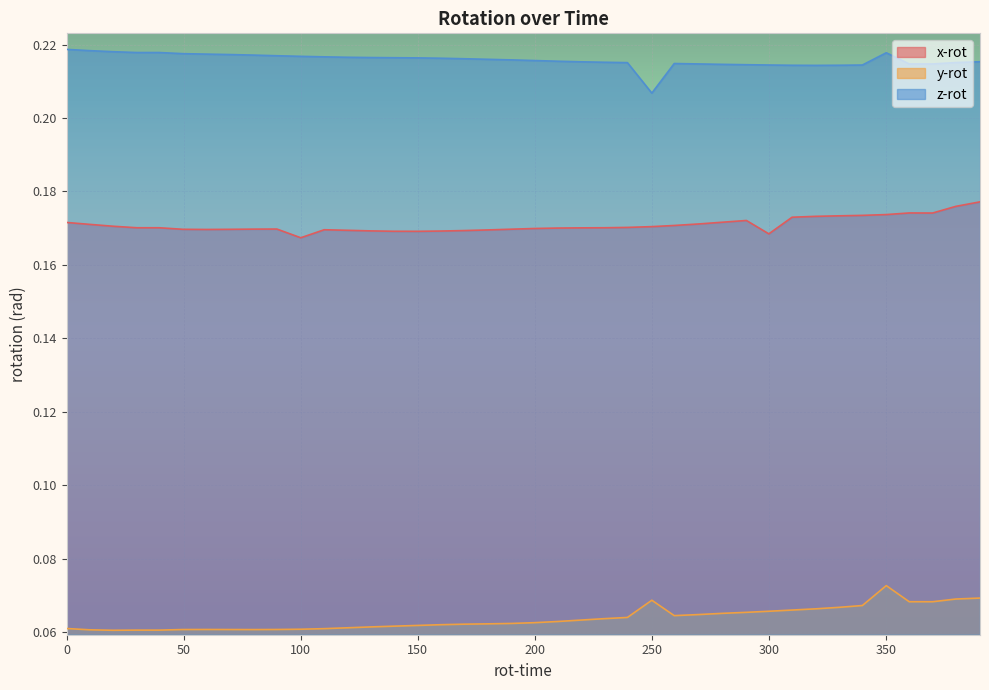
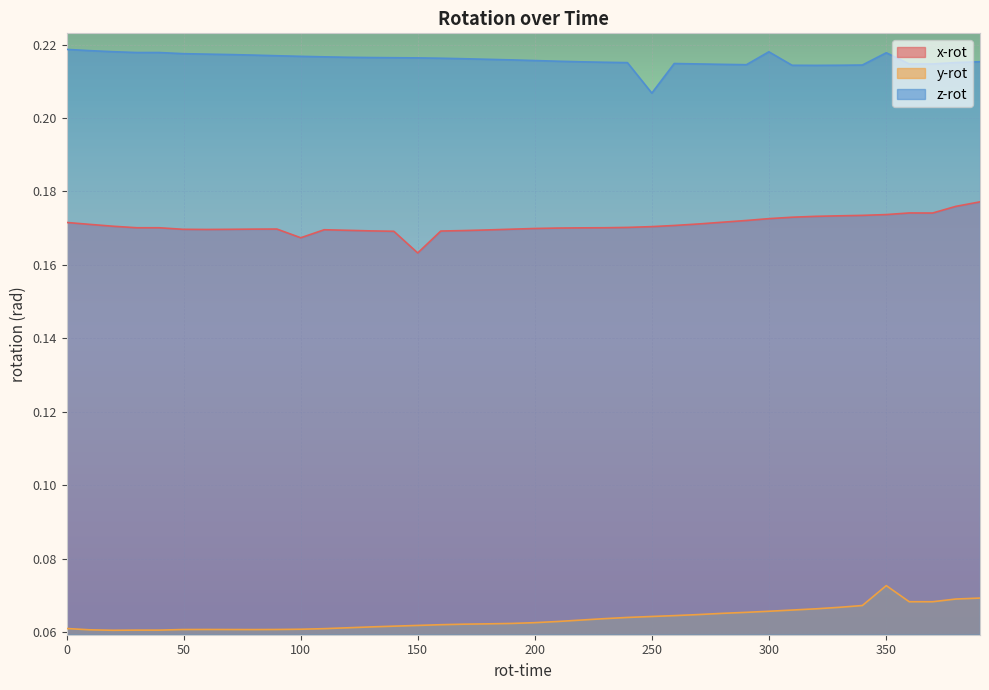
x-rot, 150: 0.169 -> 0.163
y-rot, 250: 0.069 -> 0.064
x-rot, 300: 0.168 -> 0.173
z-rot, 300: 0.214 -> 0.218
